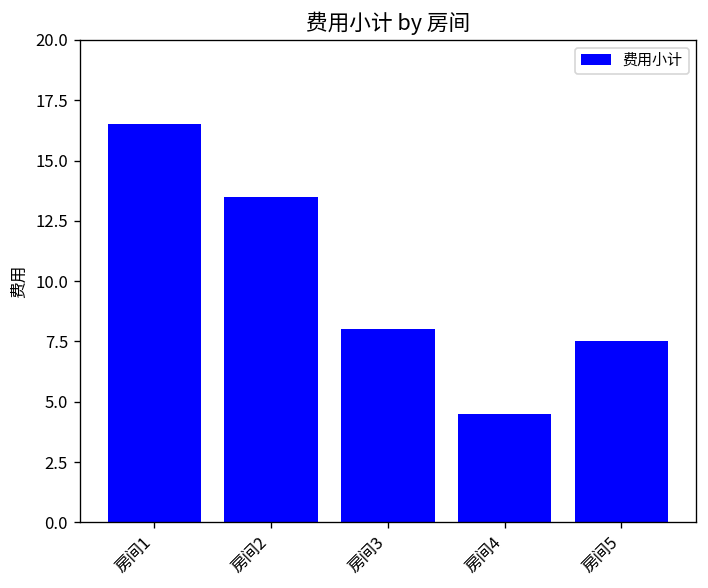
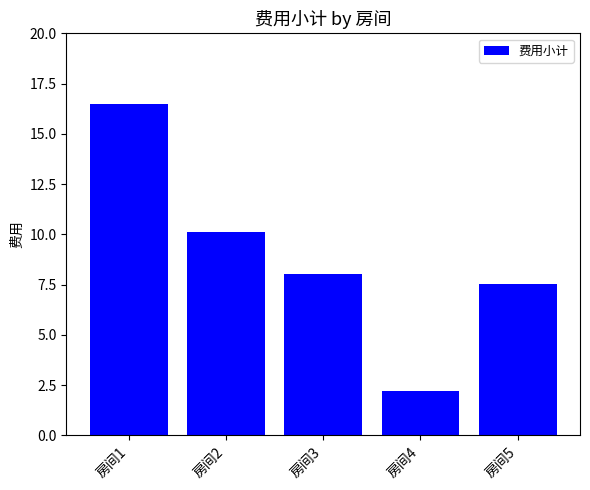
房间2: 13.5 -> 10.1
房间4: 4.5 -> 2.2
